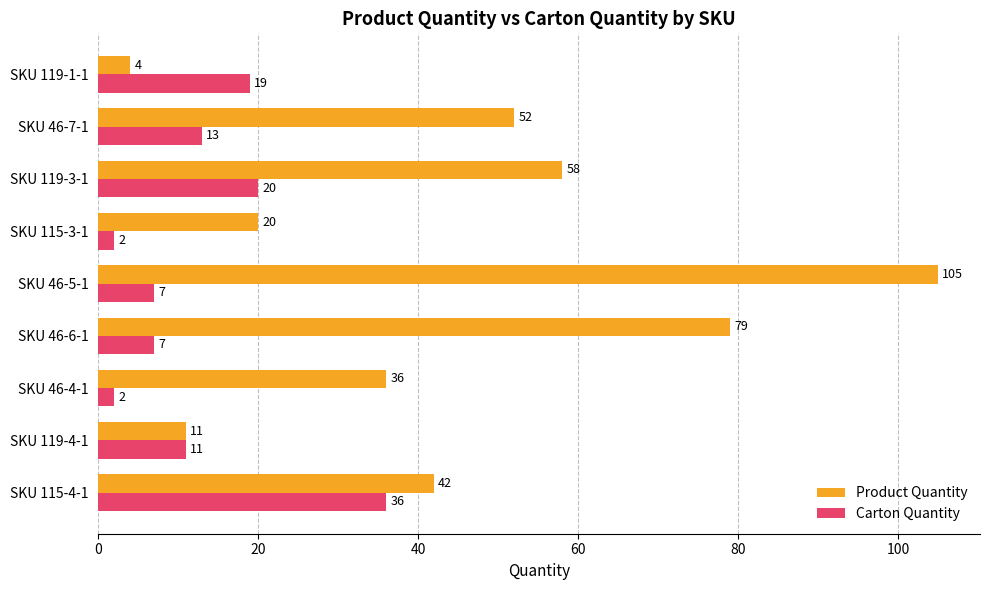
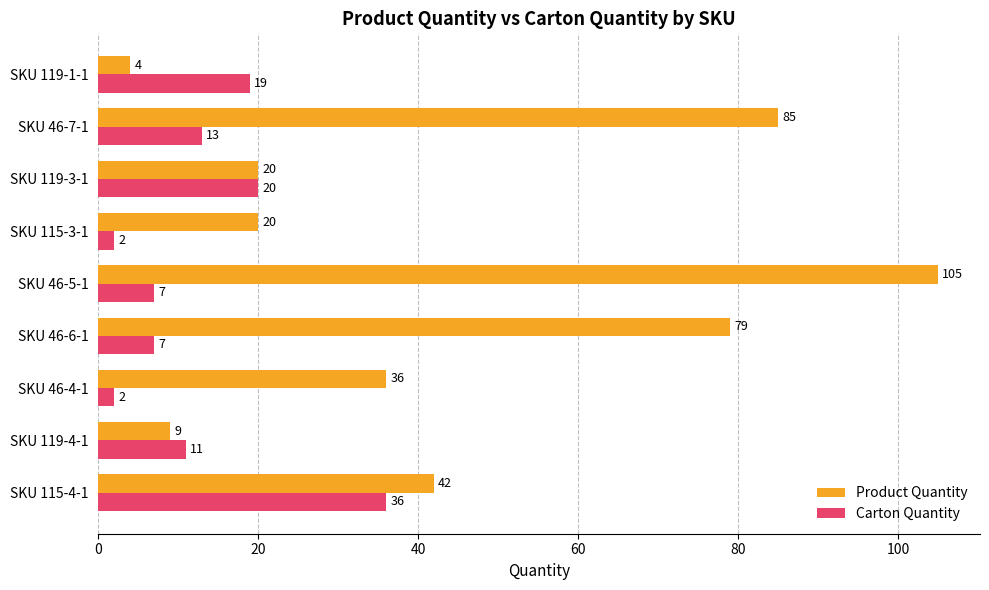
Product Quantity, SKU 46-7-1: 52 -> 85
Product Quantity, SKU 119-3-1: 58 -> 20
Product Quantity, SKU 119-4-1: 11 -> 9
